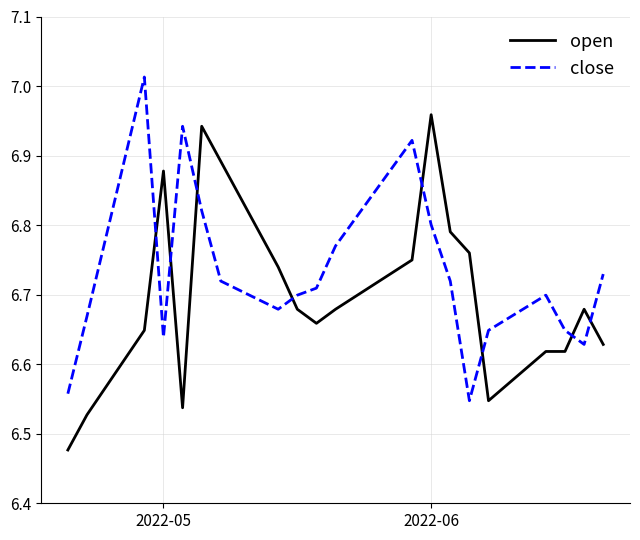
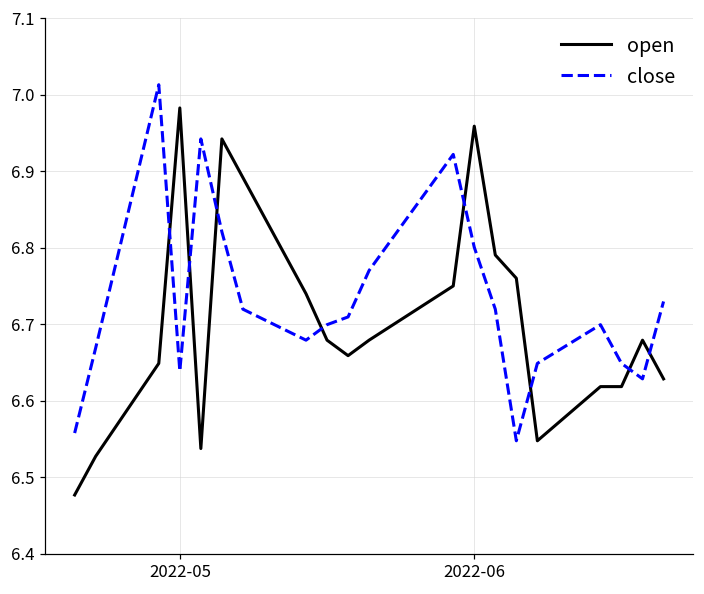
open, 2022-05: 6.88 -> 6.98
